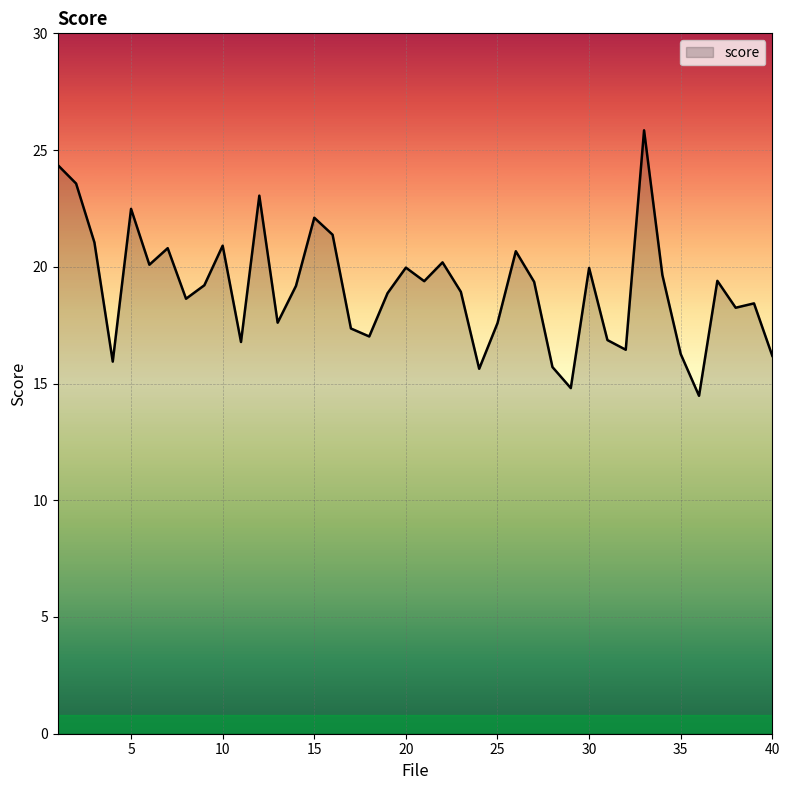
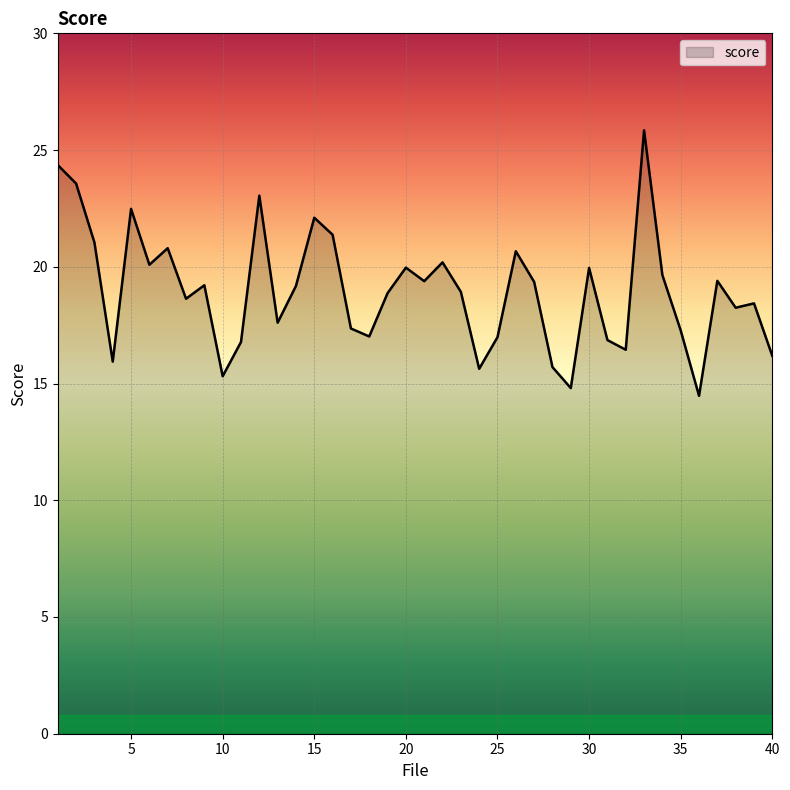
10: 20.9 -> 15.3
25: 17.6 -> 17.0
35: 16.3 -> 17.3
